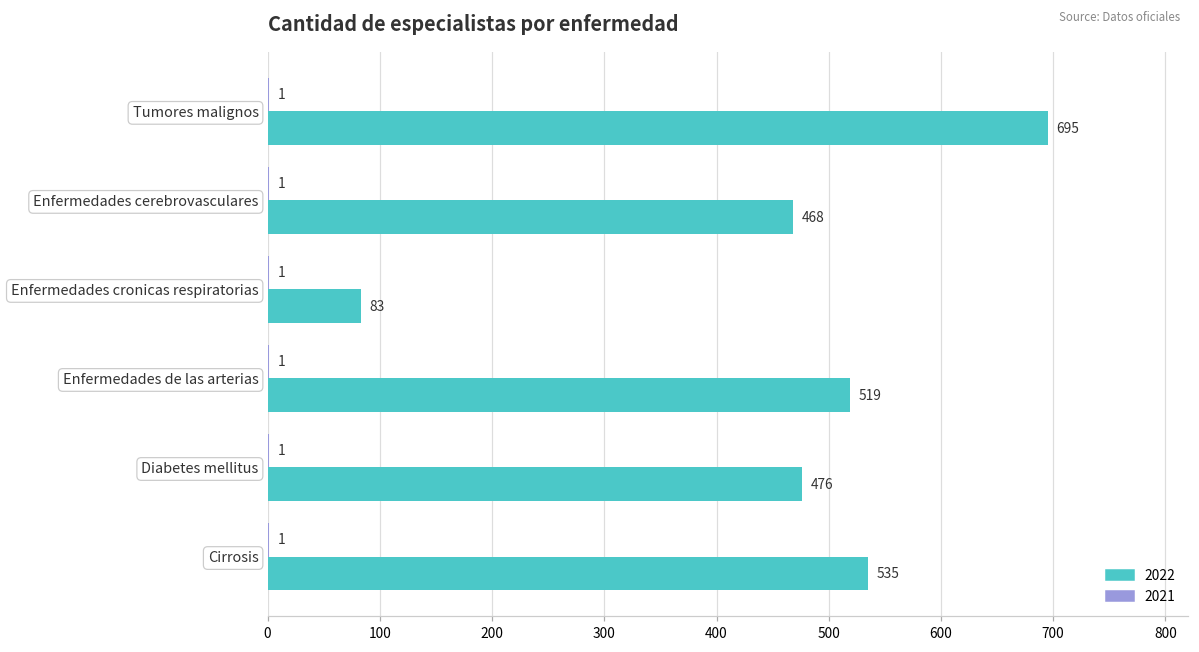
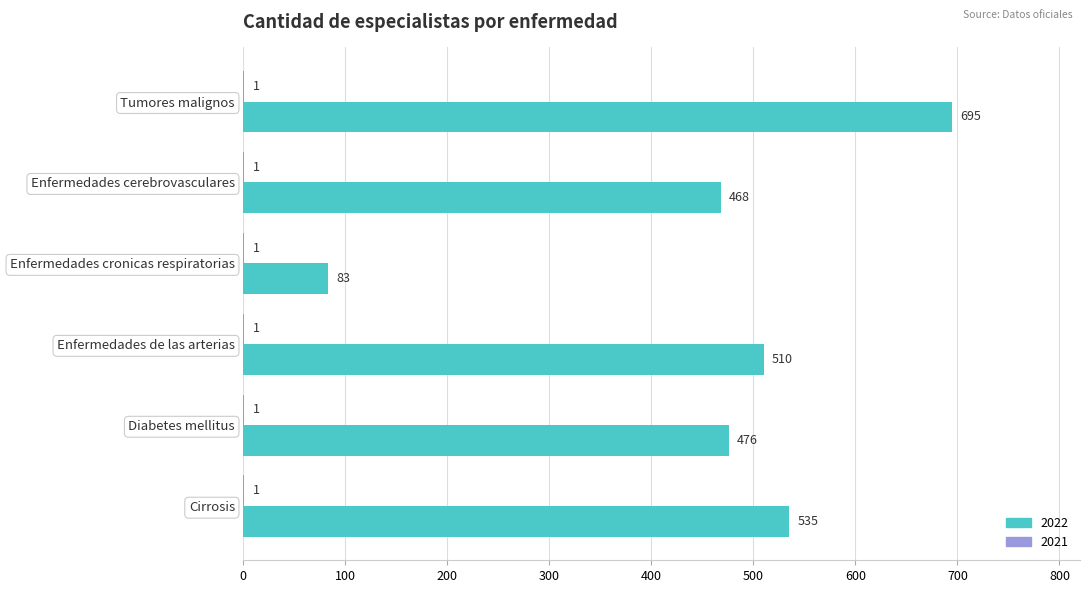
2022, Enfermedades de las arterias: 519 -> 510
